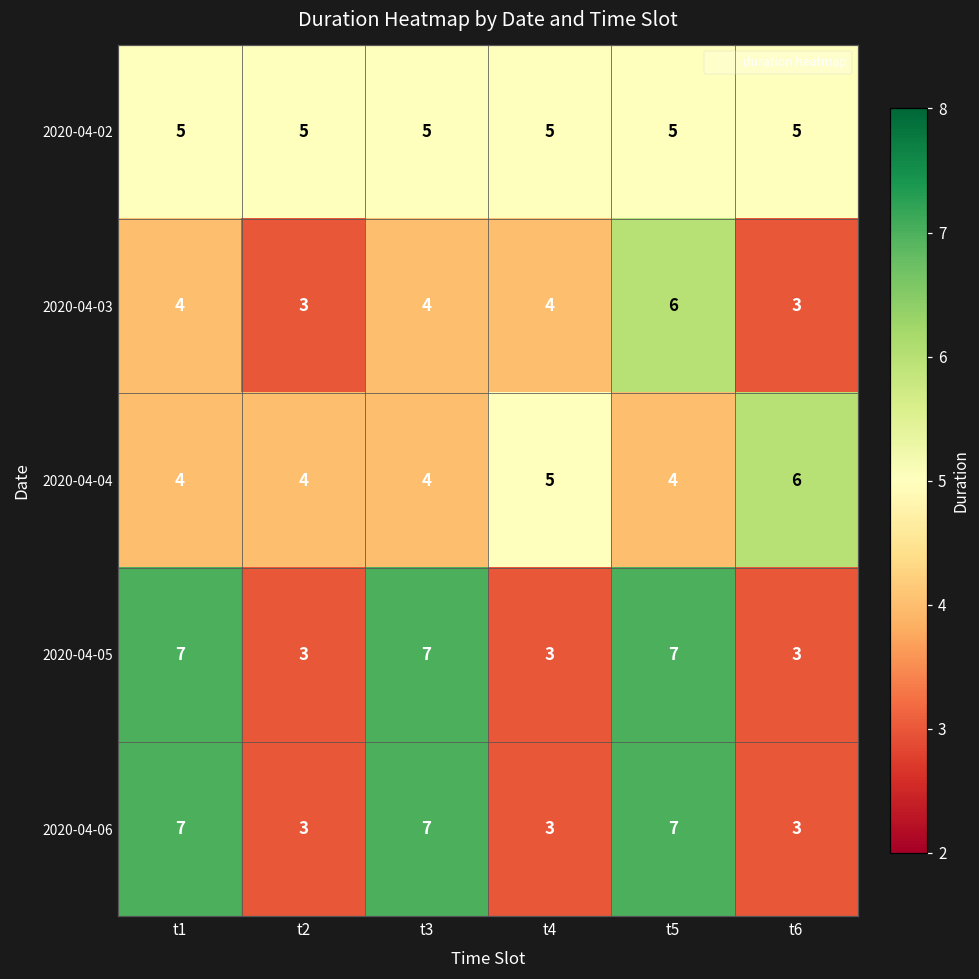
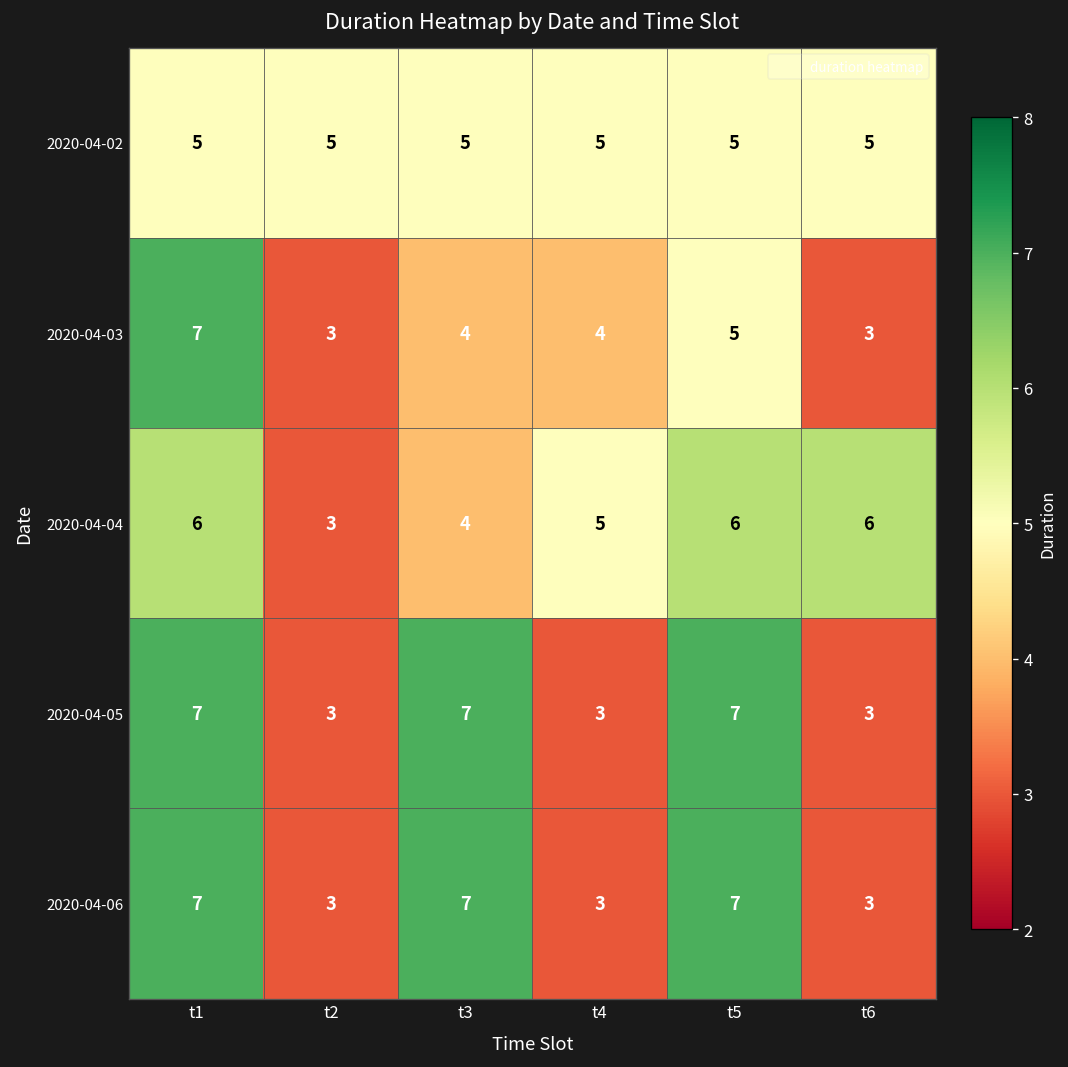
2020-04-03, t1: 4 -> 7
2020-04-03, t5: 6 -> 5
2020-04-04, t1: 4 -> 6
2020-04-04, t2: 4 -> 3
2020-04-04, t5: 4 -> 6
